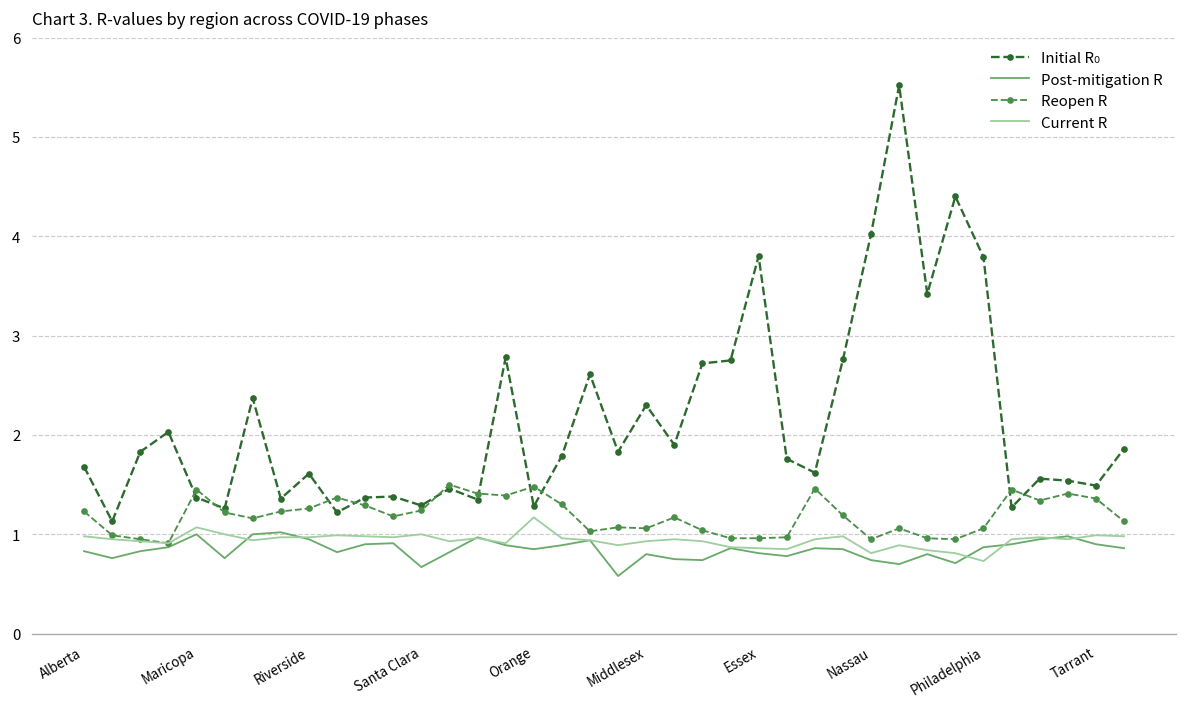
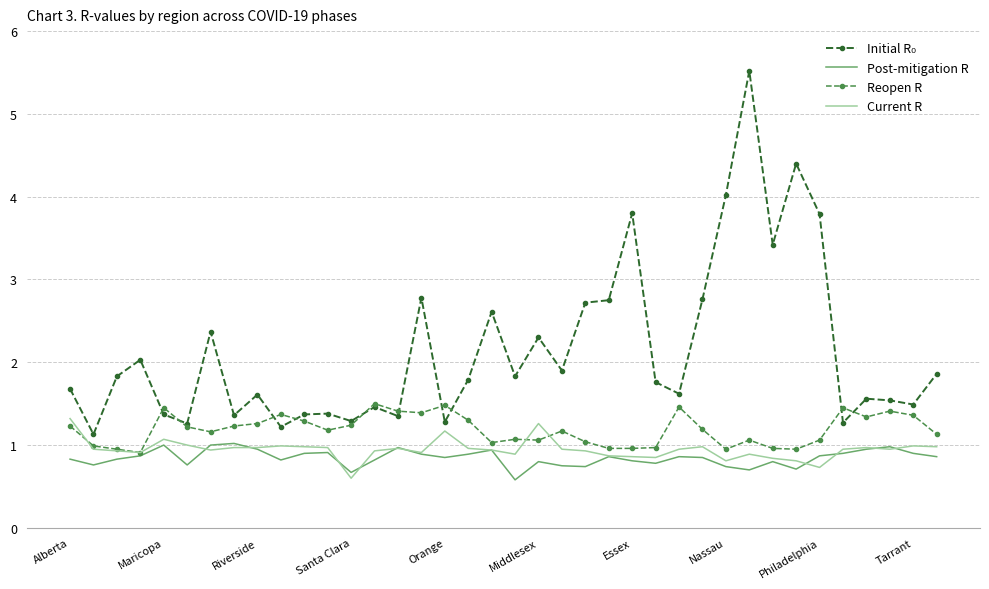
Current R, Alberta: 1.0 -> 1.3
Current R, Santa Clara: 1.0 -> 0.6
Current R, Middlesex: 0.9 -> 1.3
